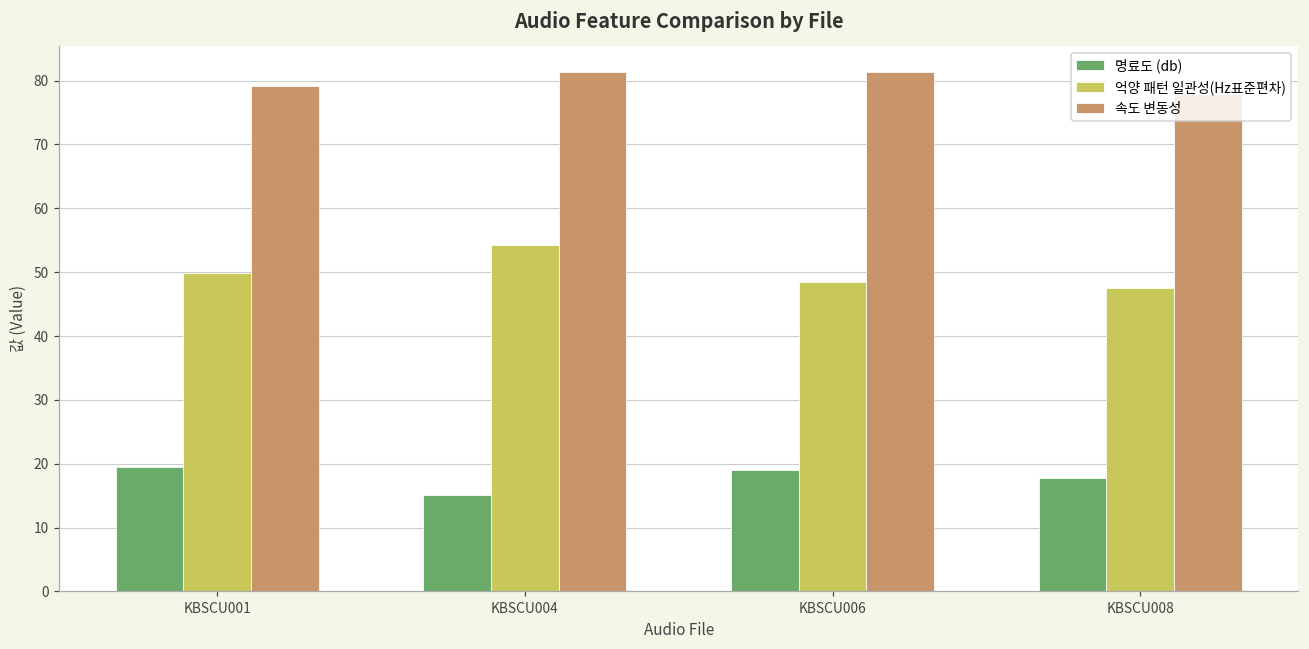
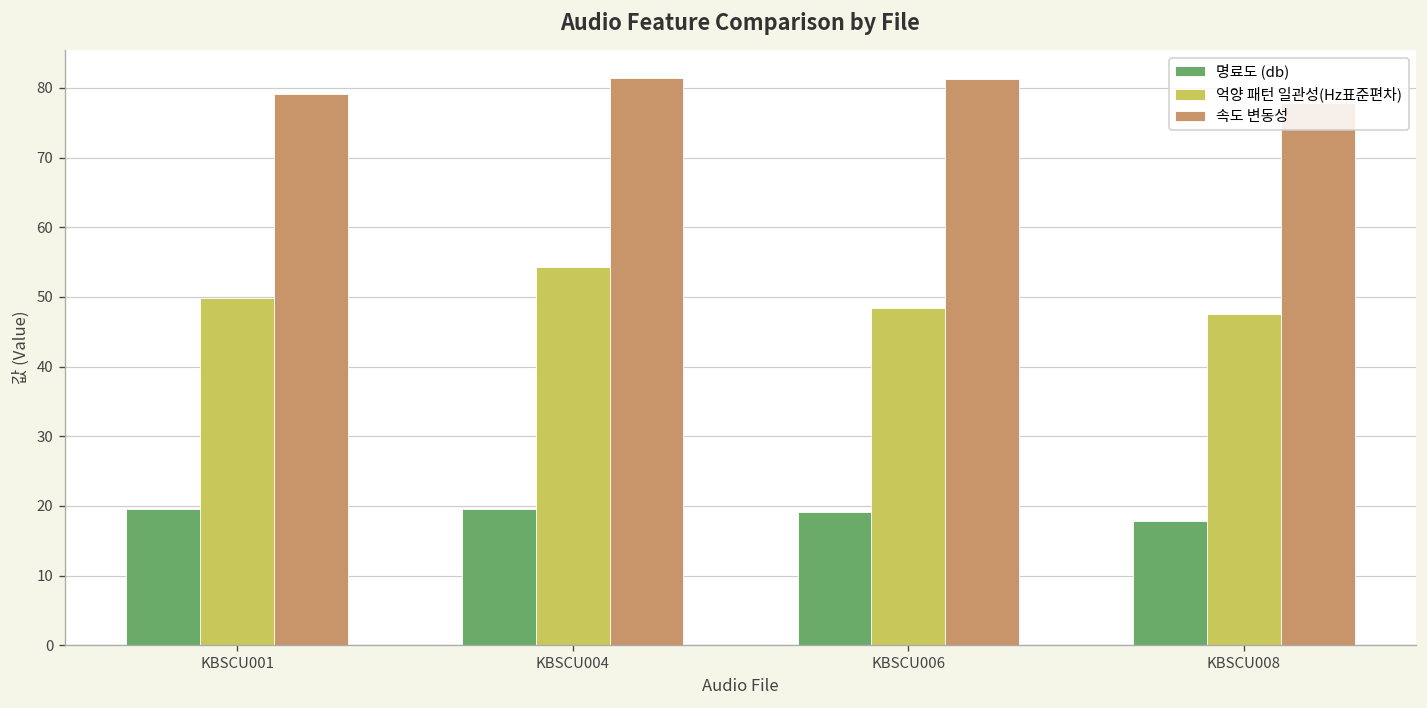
명료도 (db), KBSCU004: 15 -> 20
